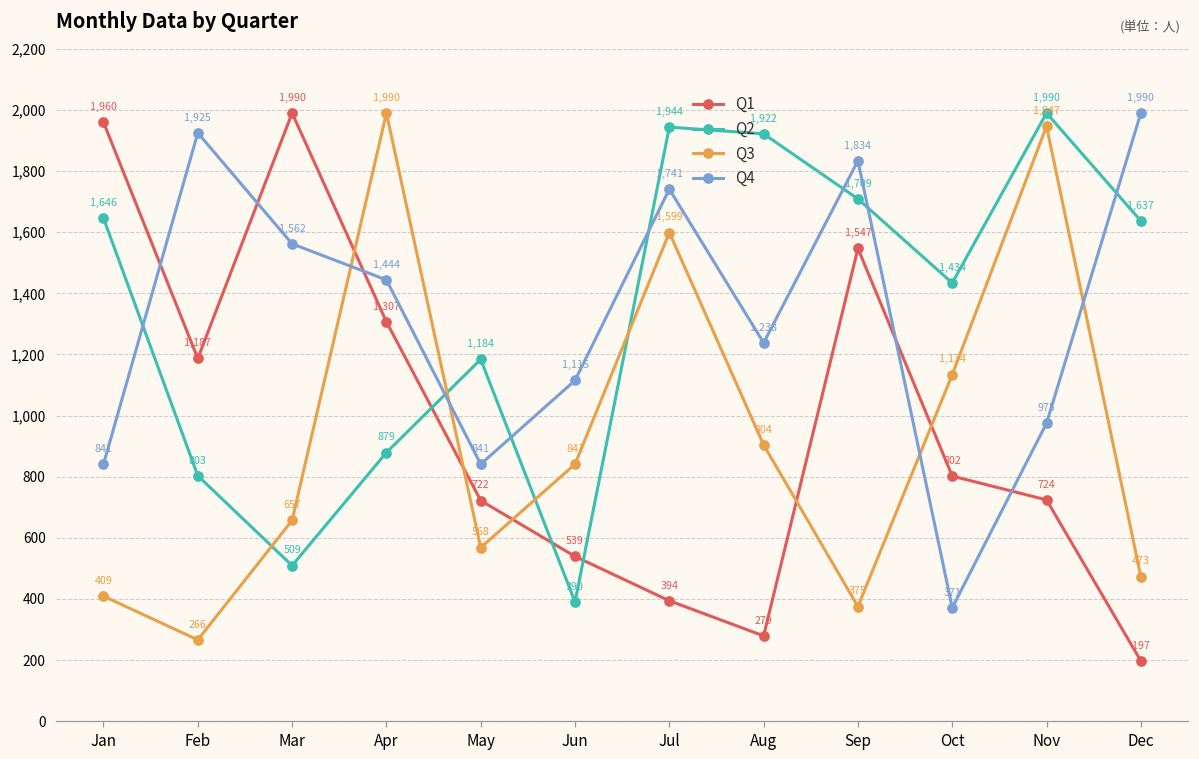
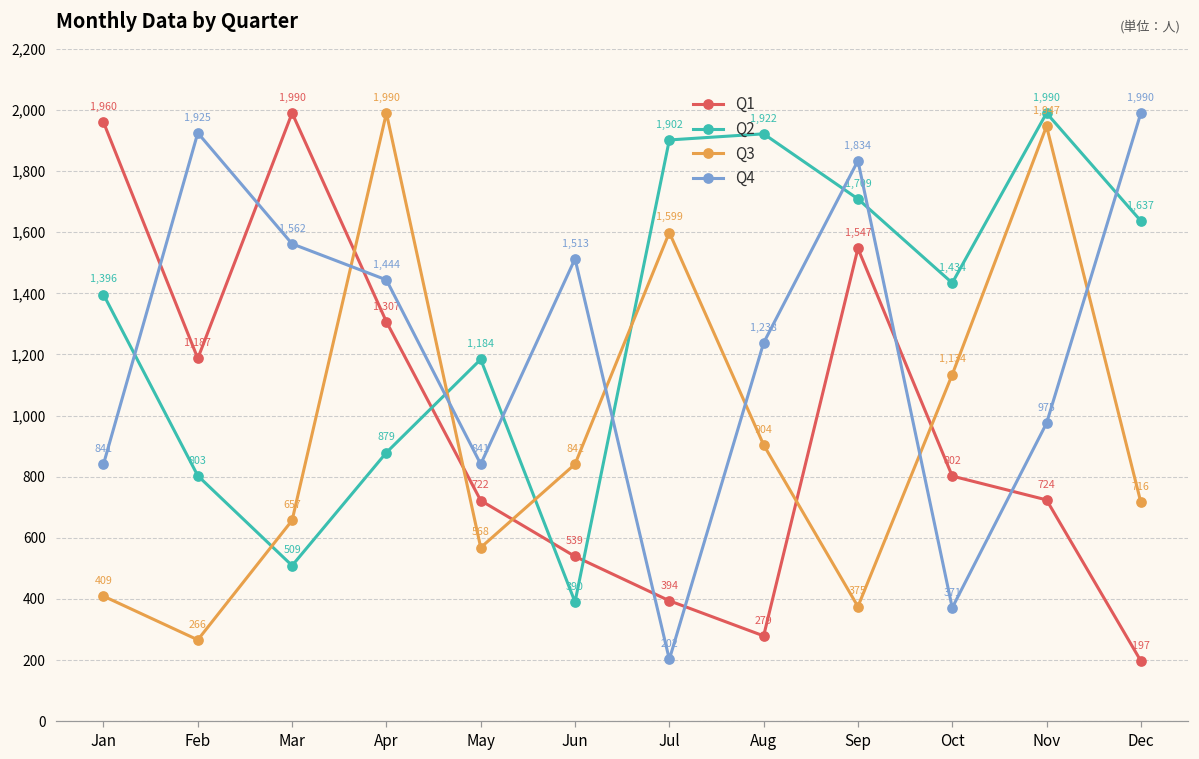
Q2, Jan: 1,646 -> 1,396
Q4, Jun: 1,115 -> 1,513
Q2, Jul: 1,944 -> 1,902
Q4, Jul: 1,741 -> 202
Q3, Dec: 473 -> 716
